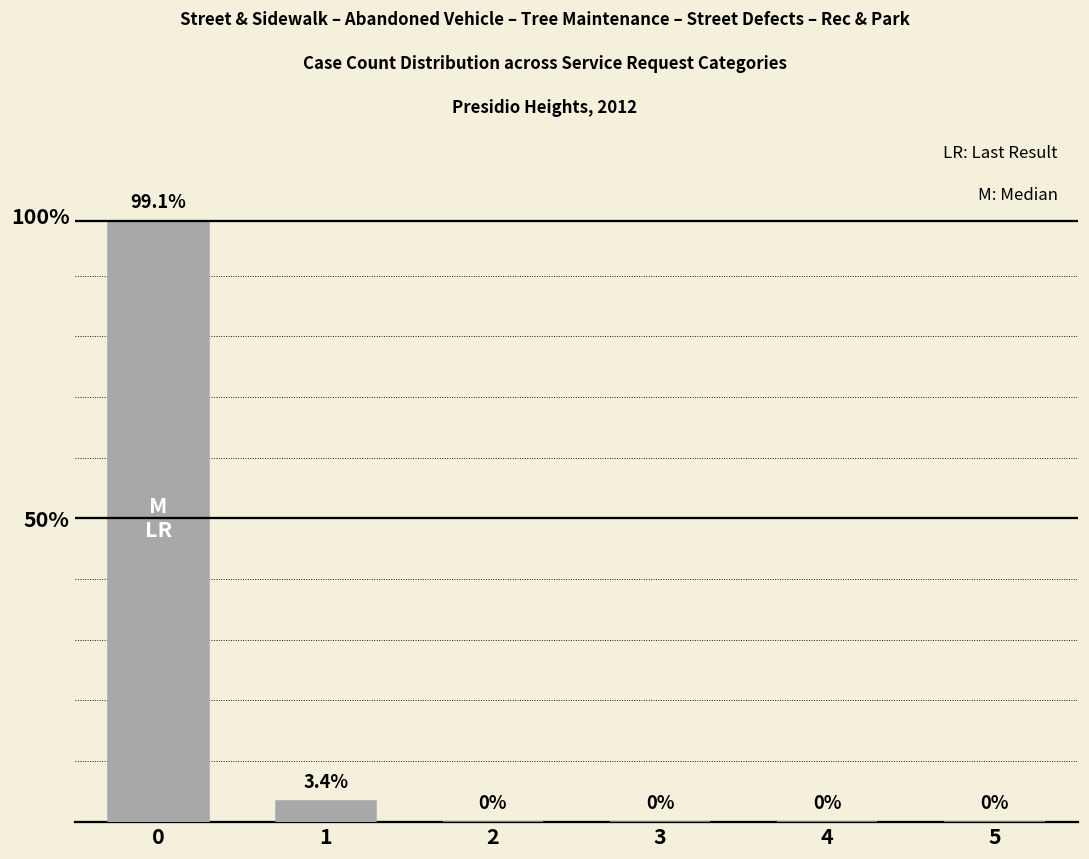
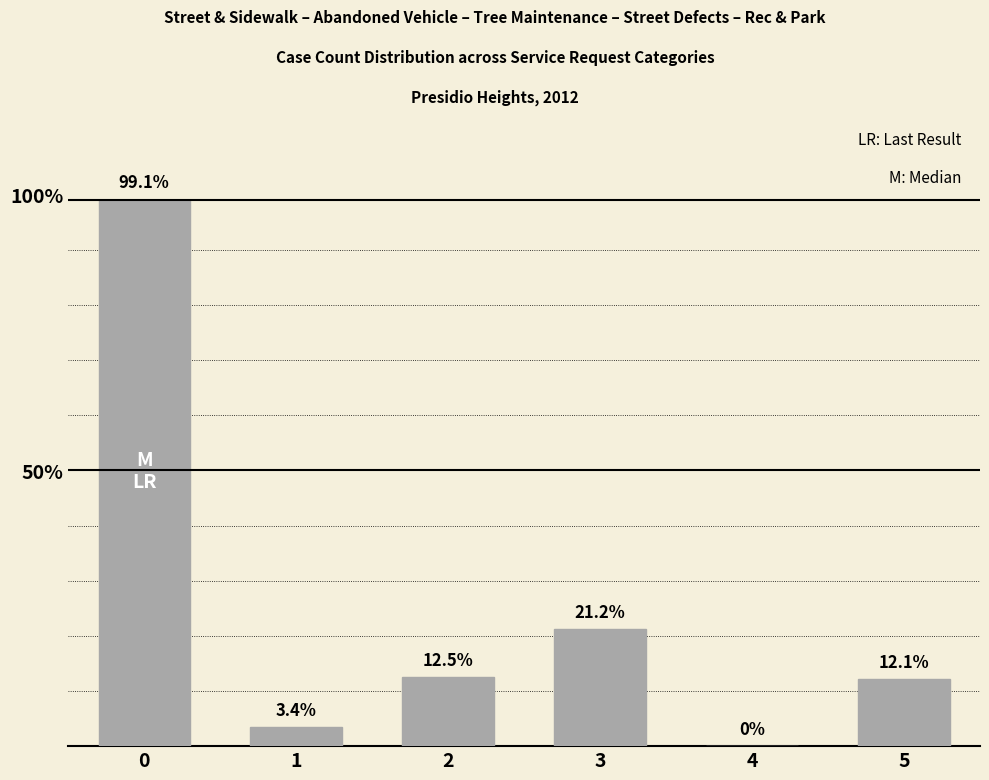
2: 0% -> 12.5%
3: 0% -> 21.2%
5: 0% -> 12.1%
